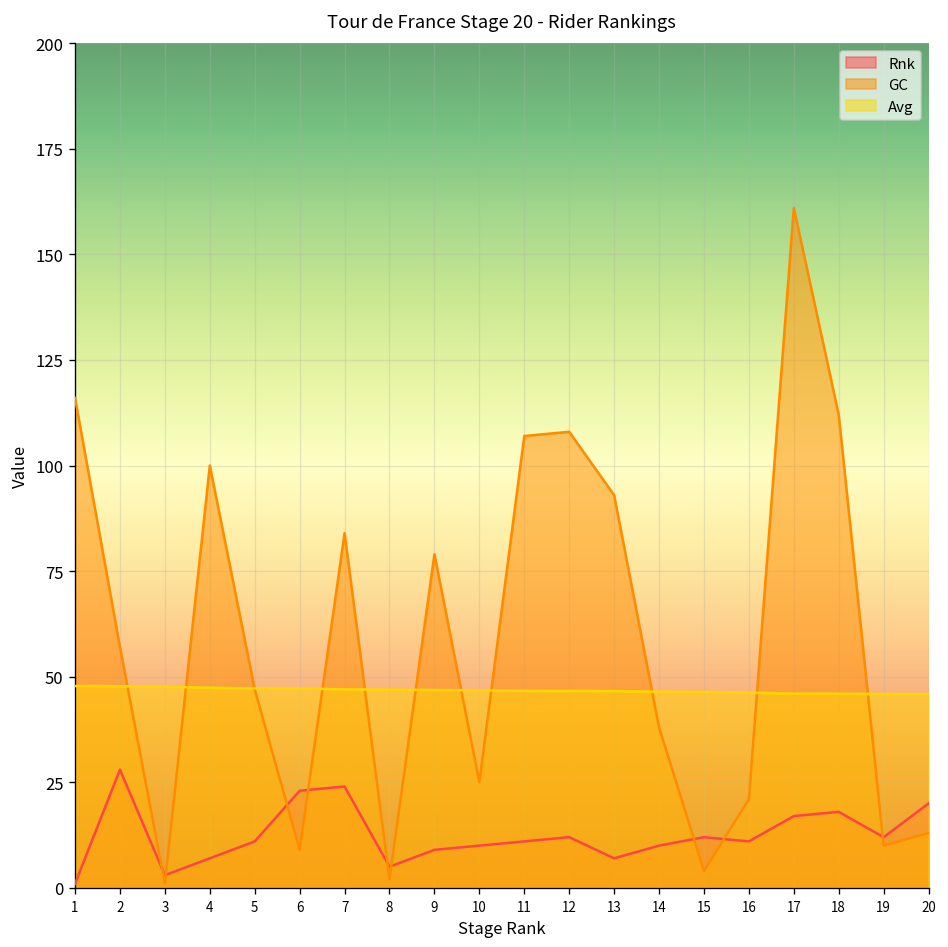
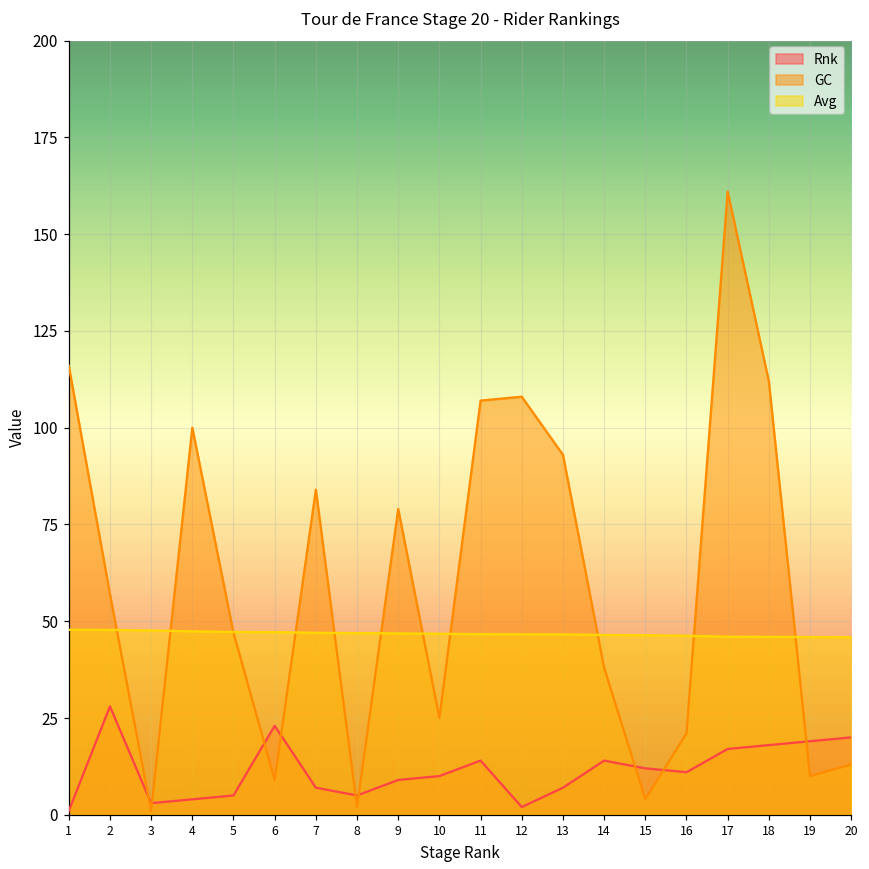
Rnk, 4: 7 -> 4
Rnk, 5: 11 -> 5
Rnk, 7: 24 -> 7
Rnk, 11: 11 -> 14
Rnk, 12: 12 -> 2
Rnk, 14: 10 -> 14
Rnk, 19: 12 -> 19
